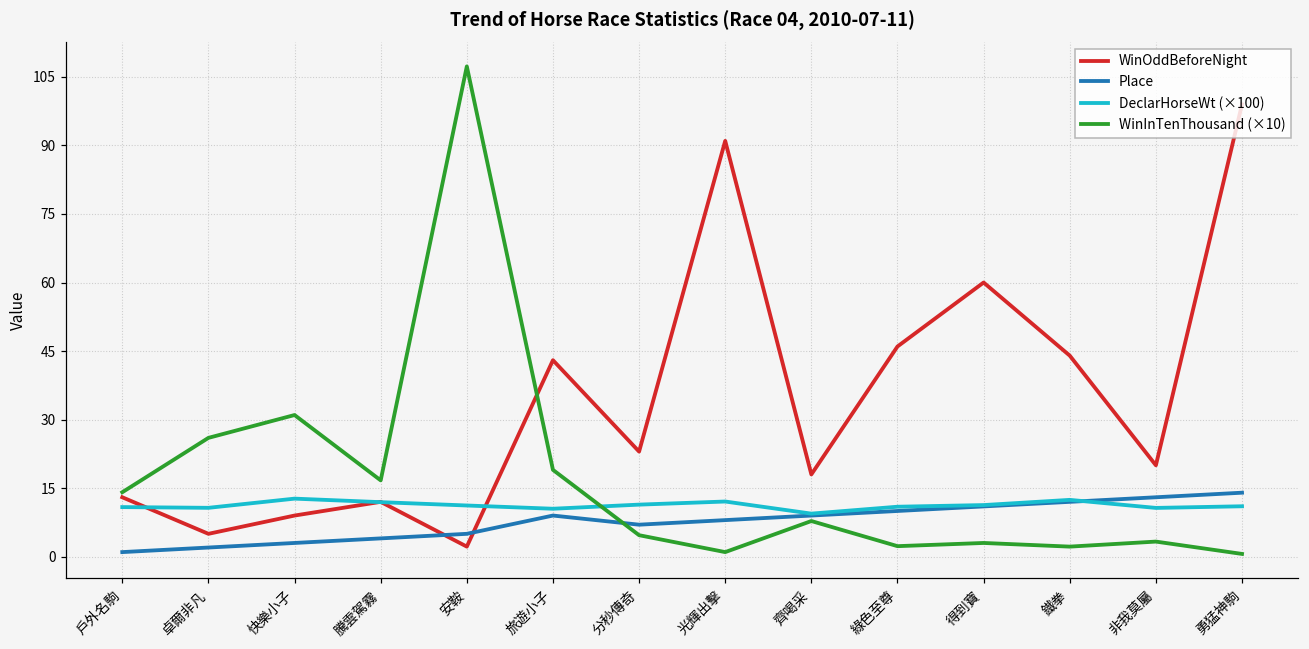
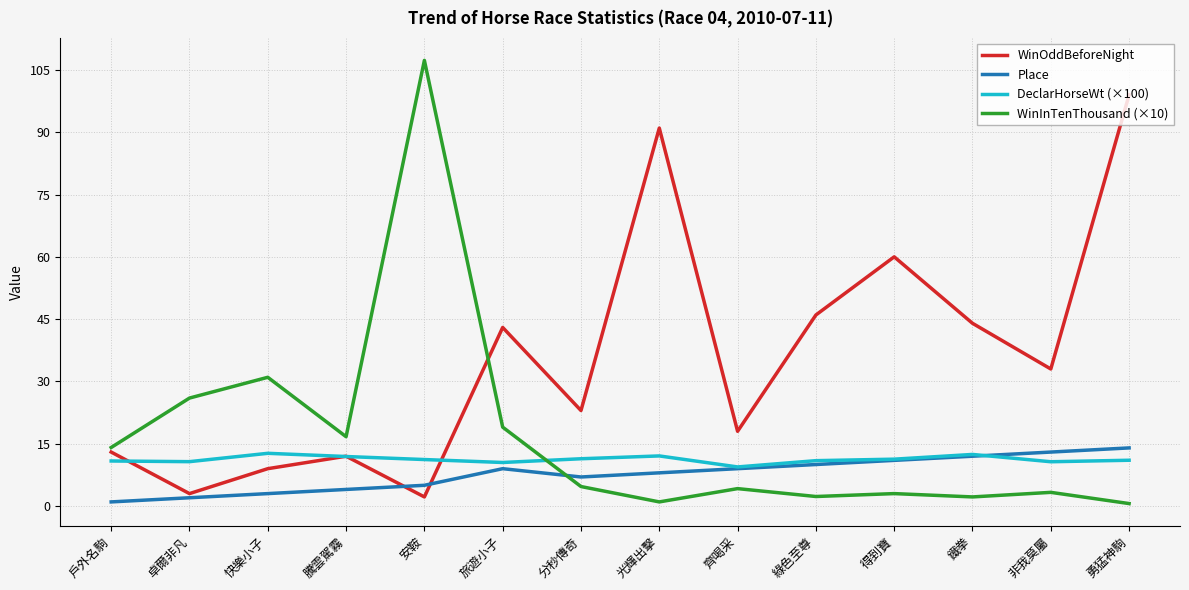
WinOddBeforeNight, 卓爾非凡: 5 -> 3
WinInTenThousand (×10), 齊喝采: 8 -> 4
WinOddBeforeNight, 非我莫屬: 20 -> 33
